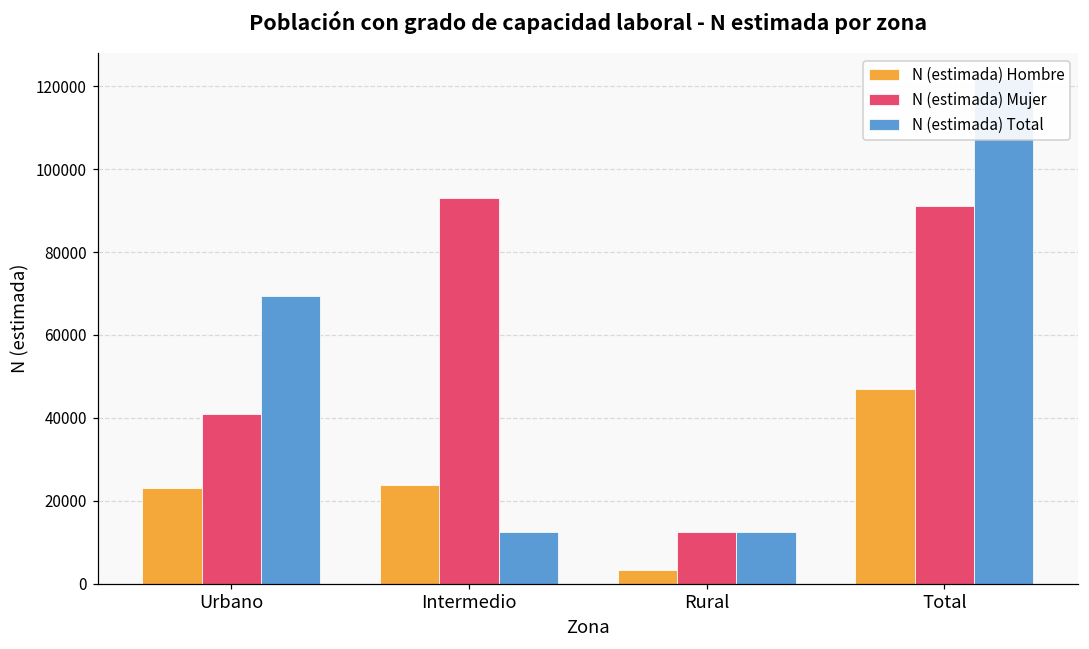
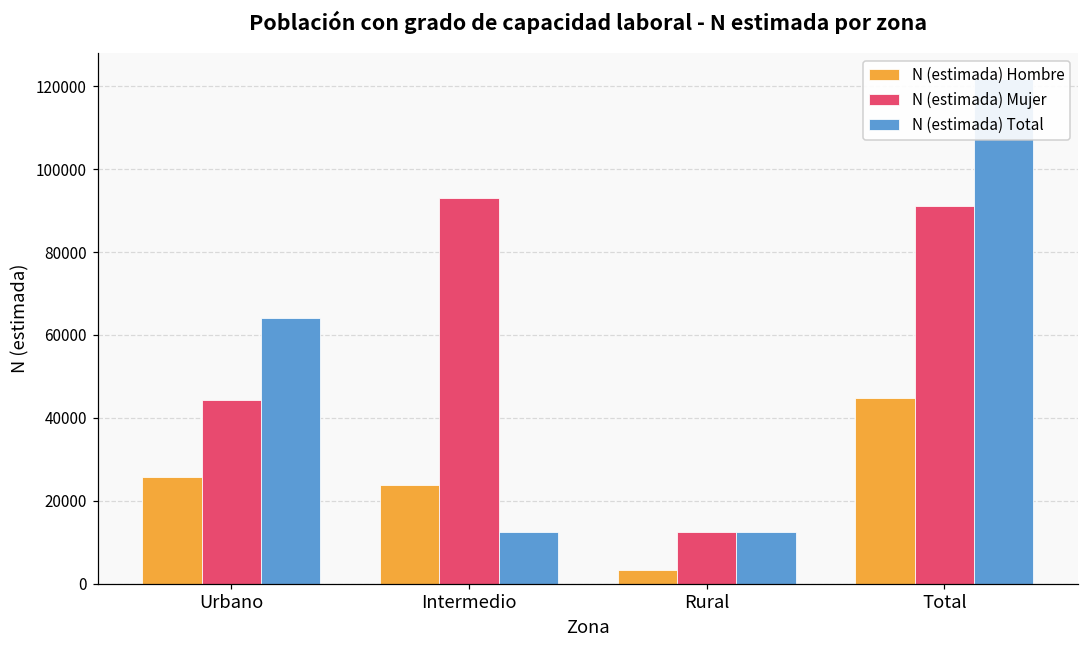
N (estimada) Hombre, Urbano: 23000 -> 26000
N (estimada) Mujer, Urbano: 41000 -> 44000
N (estimada) Total, Urbano: 69000 -> 64000
N (estimada) Hombre, Total: 47000 -> 45000
